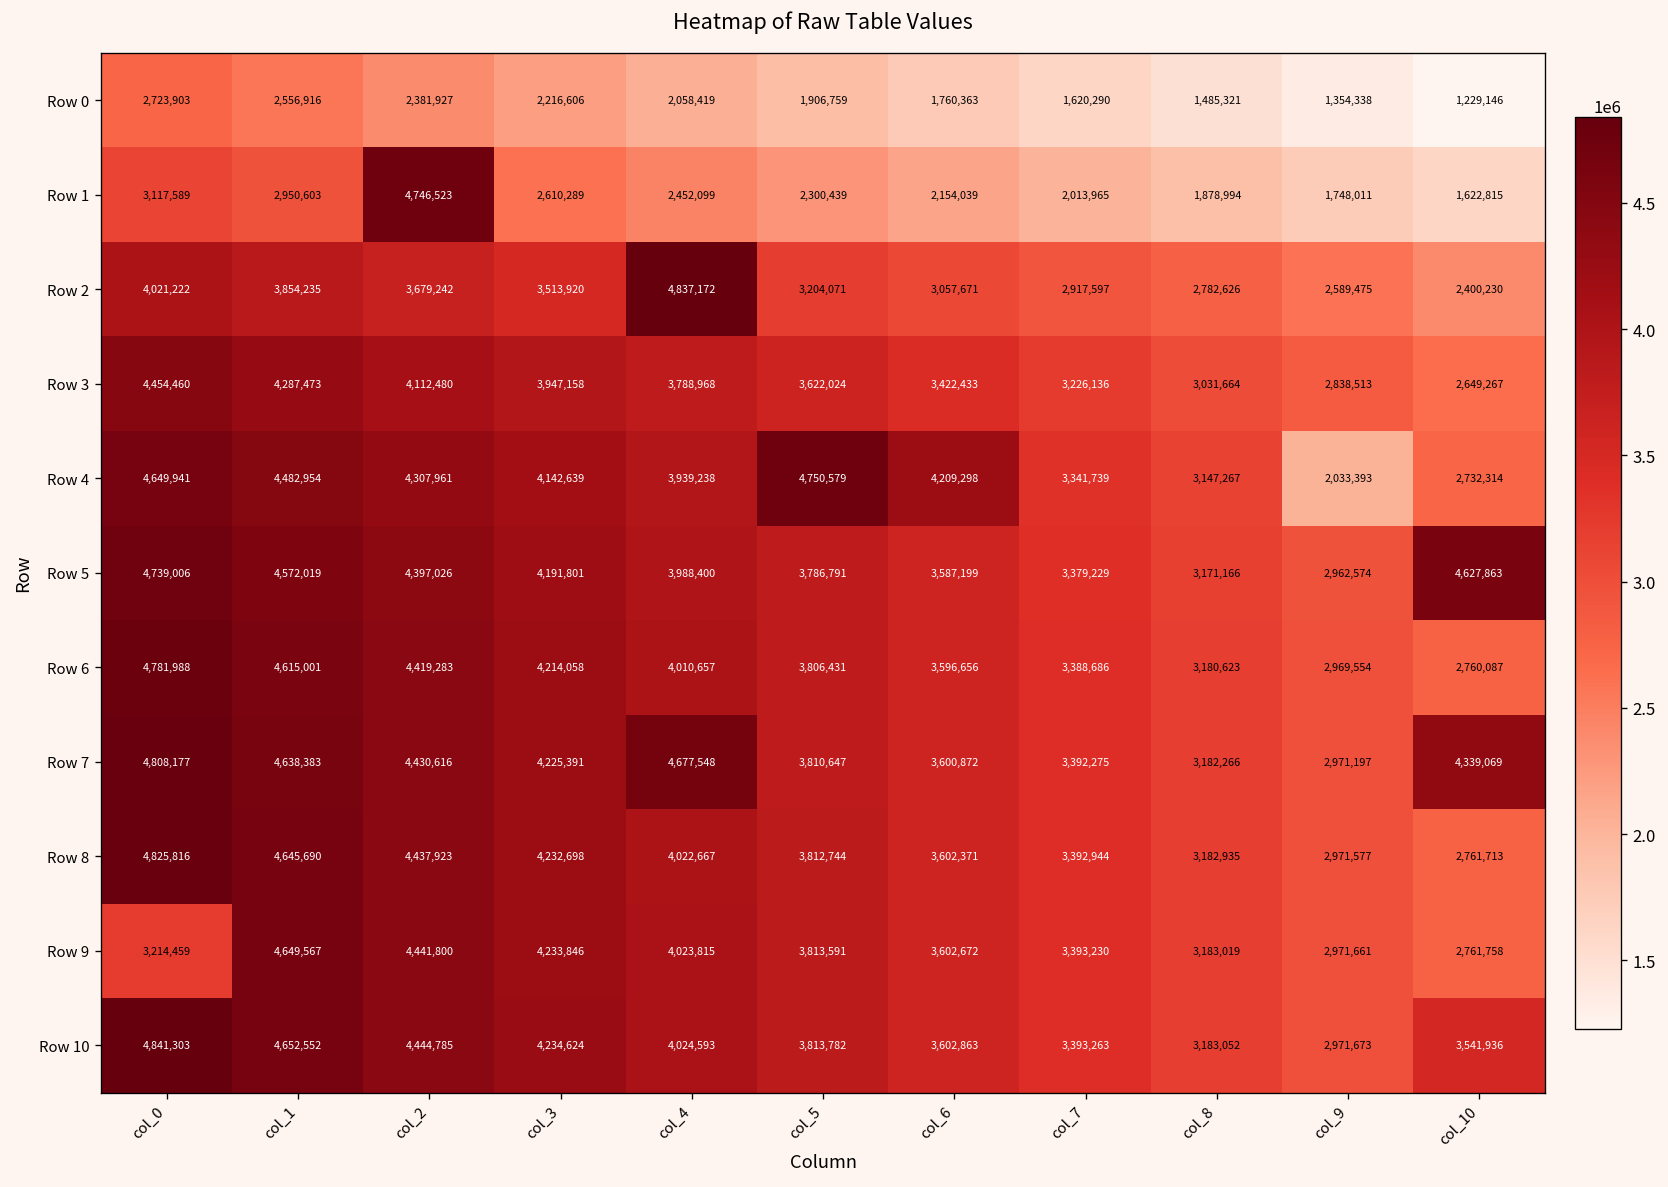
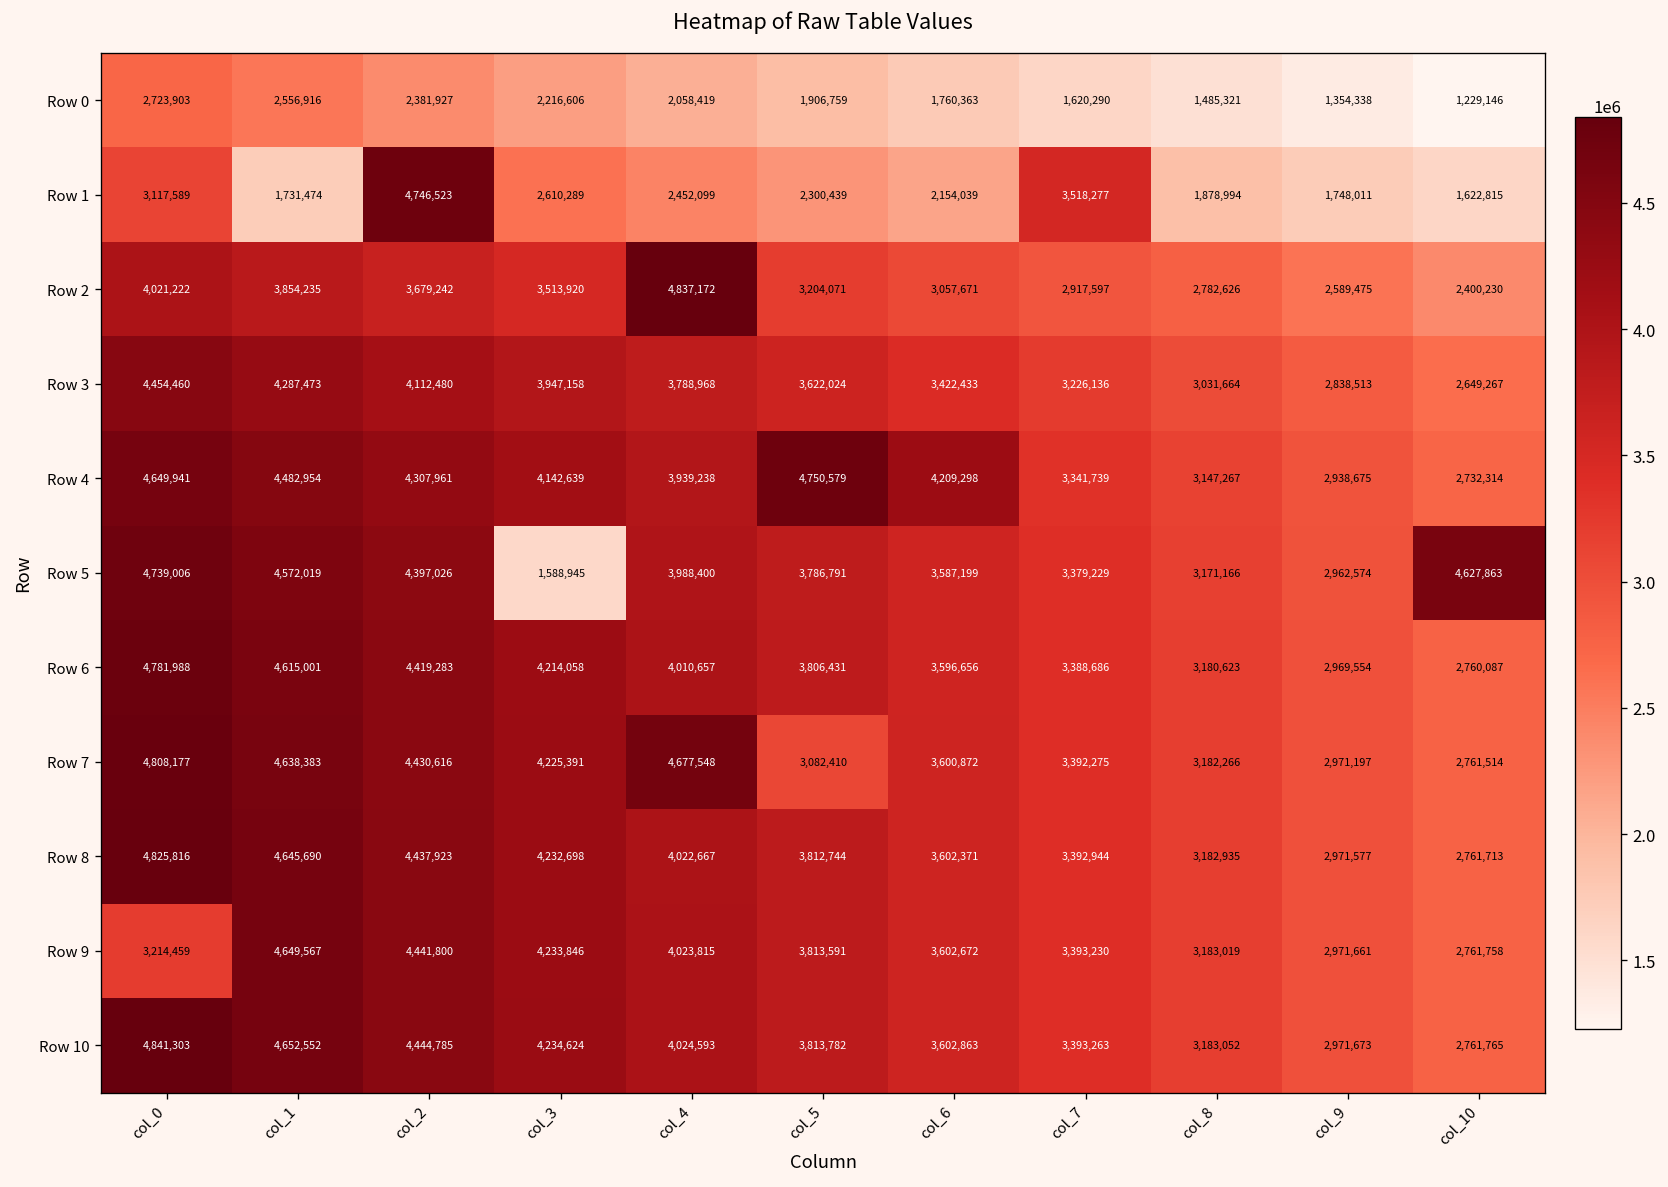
Row 1, col_1: 2,950,603 -> 1,731,474
Row 1, col_7: 2,013,965 -> 3,518,277
Row 4, col_9: 2,033,393 -> 2,938,675
Row 5, col_3: 4,191,801 -> 1,588,945
Row 7, col_5: 3,810,647 -> 3,082,410
Row 7, col_10: 4,339,069 -> 2,761,514
Row 10, col_10: 3,541,936 -> 2,761,765
